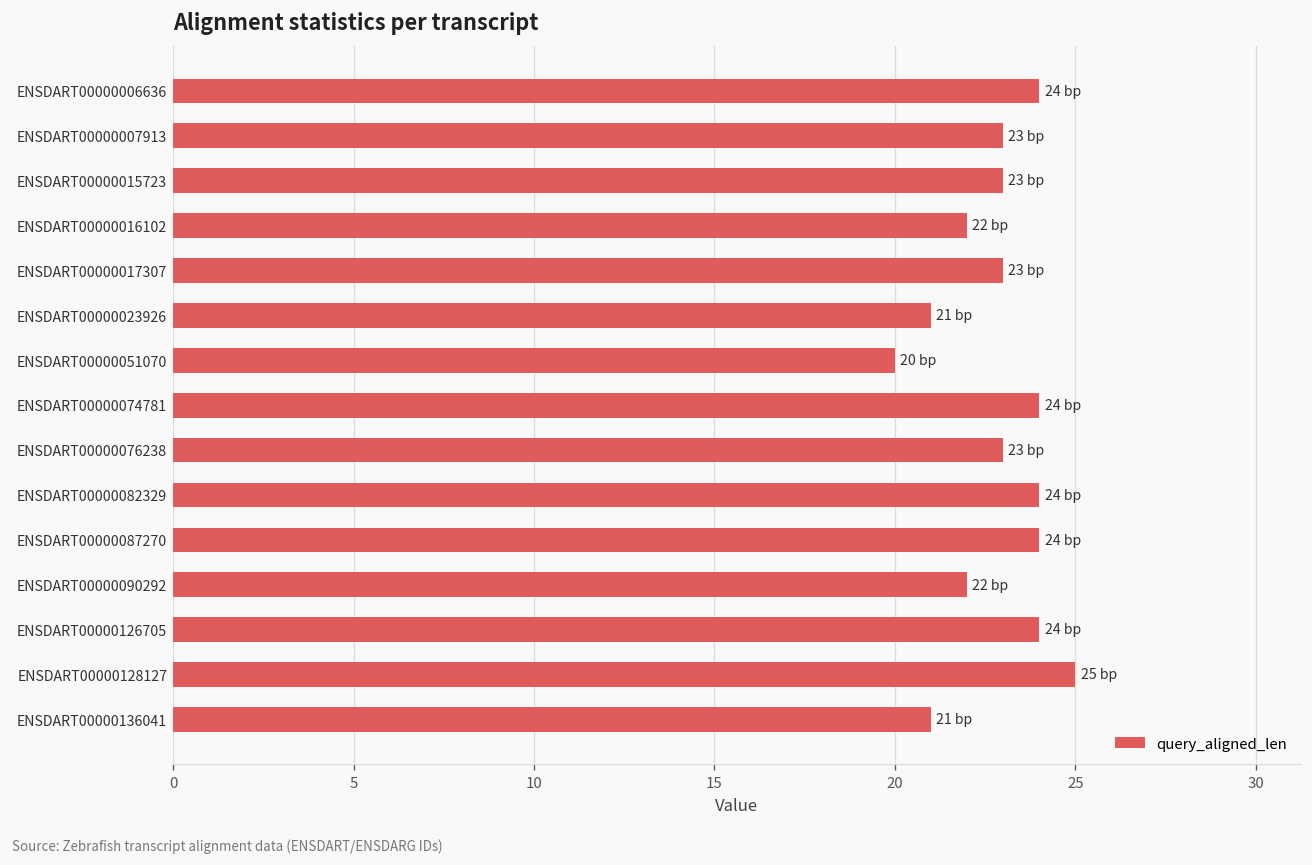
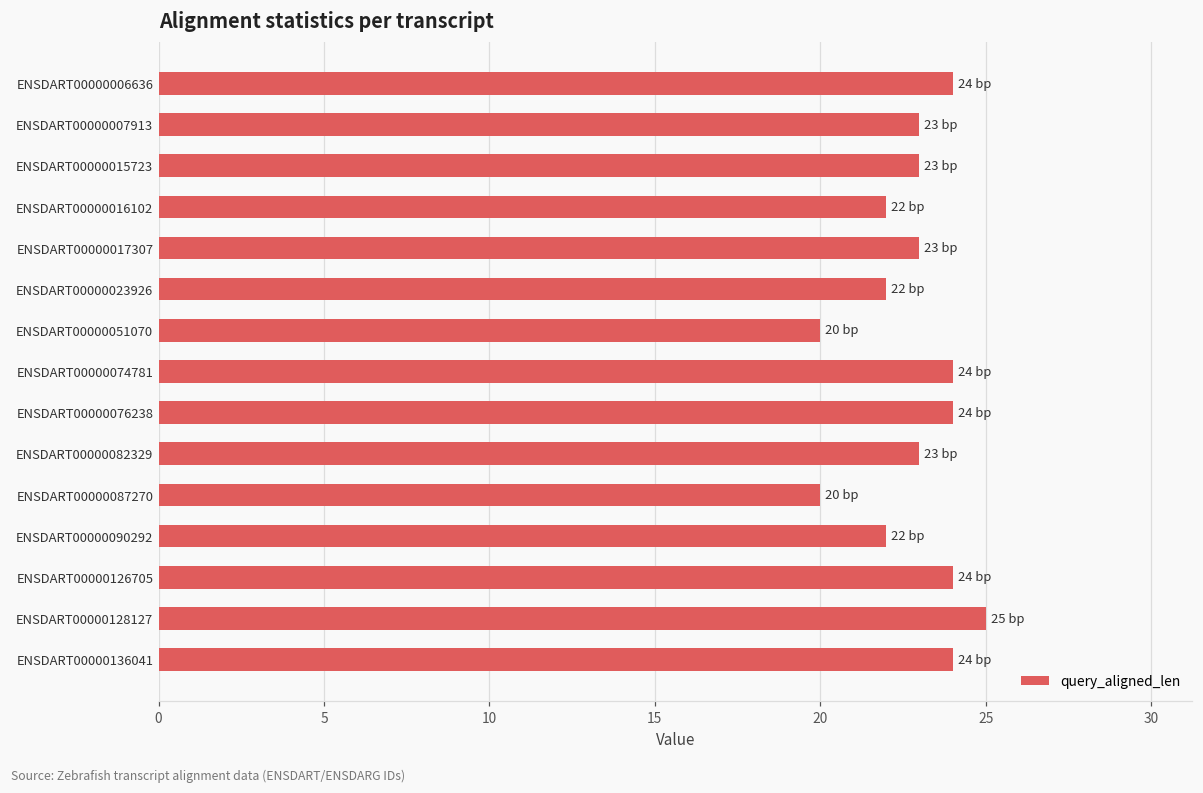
ENSDART00000023926: 21 -> 22
ENSDART00000076238: 23 -> 24
ENSDART00000082329: 24 -> 23
ENSDART00000087270: 24 -> 20
ENSDART00000136041: 21 -> 24
